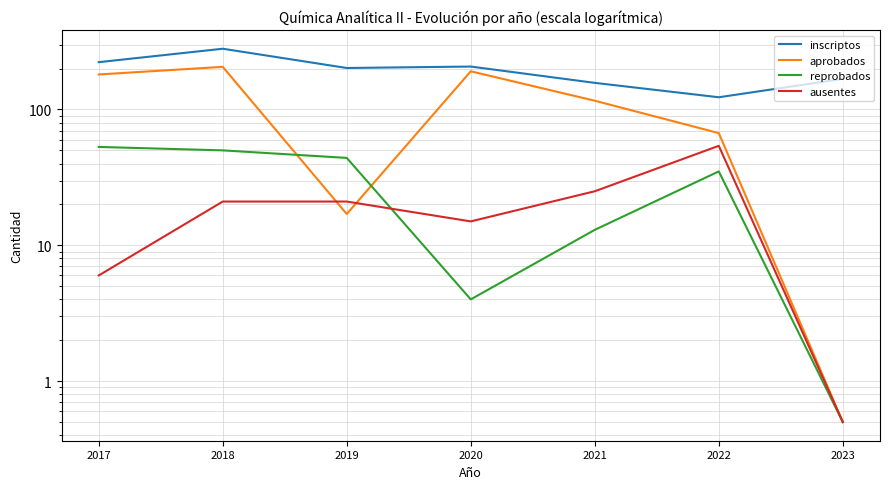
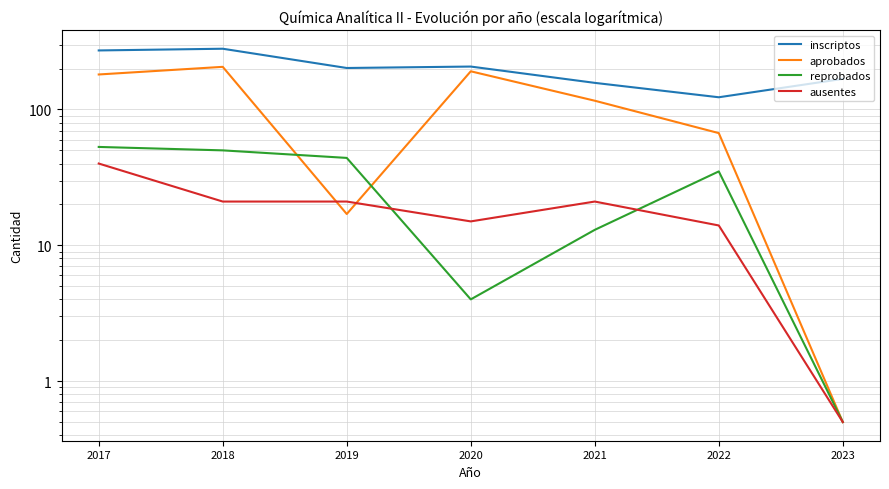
inscriptos, 2017: 220 -> 270
ausentes, 2017: 6 -> 40
ausentes, 2021: 25 -> 21
ausentes, 2022: 54 -> 14
